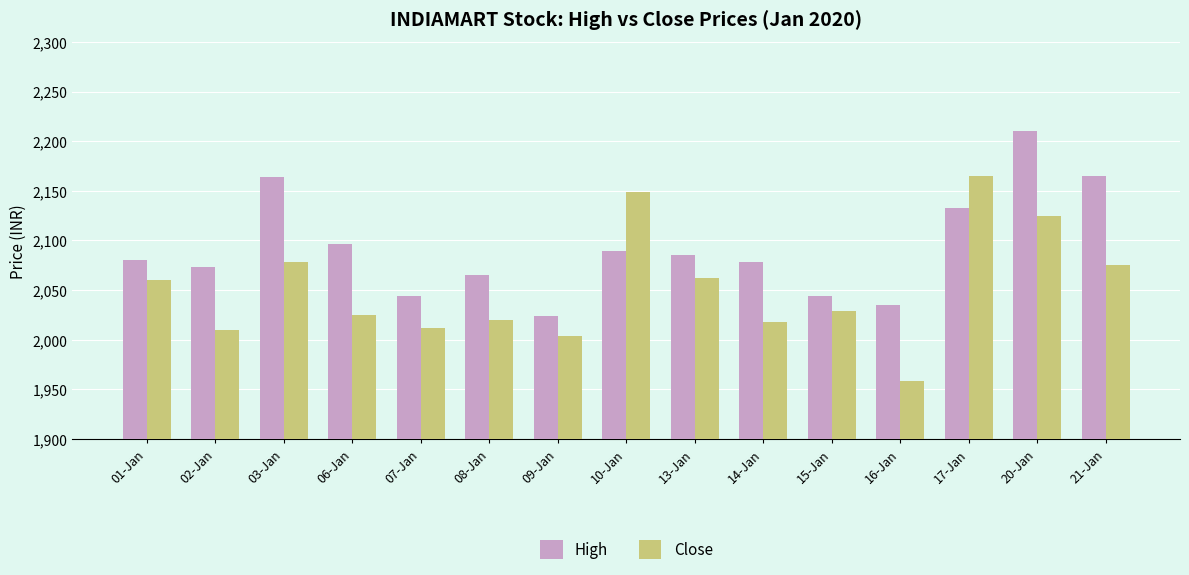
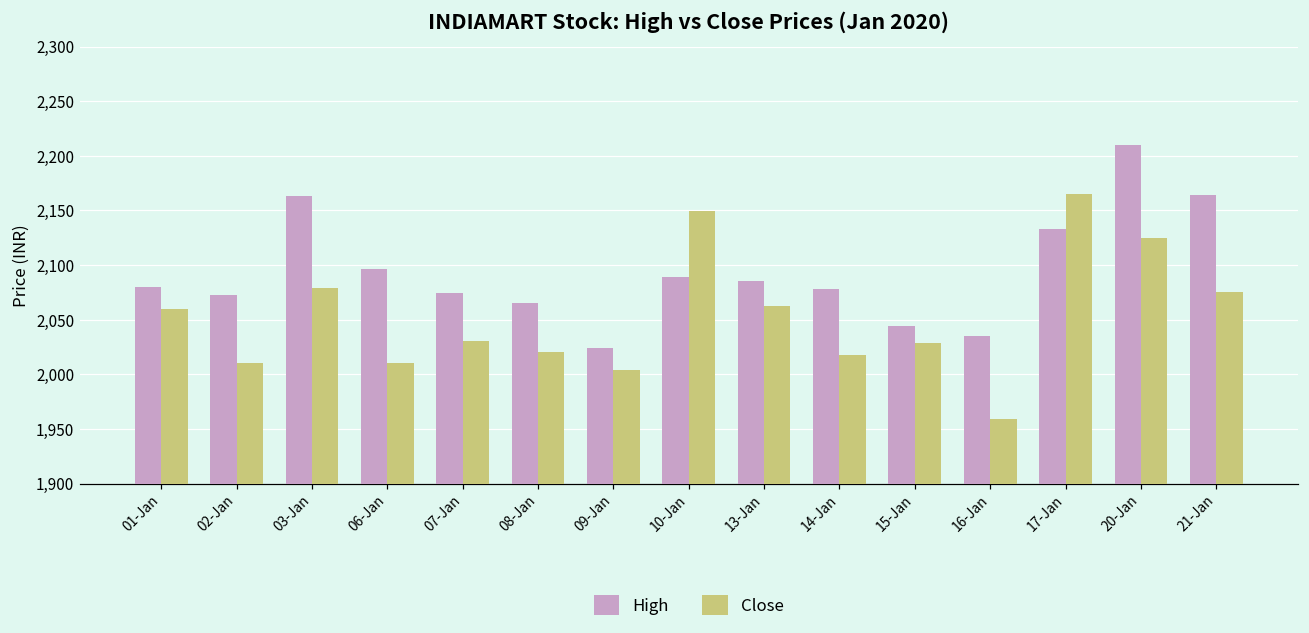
Close, 06-Jan: 2,020 -> 2,010
High, 07-Jan: 2,040 -> 2,070
Close, 07-Jan: 2,010 -> 2,030
